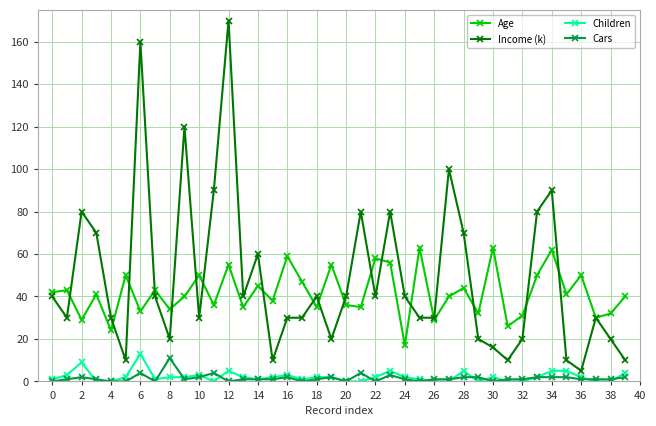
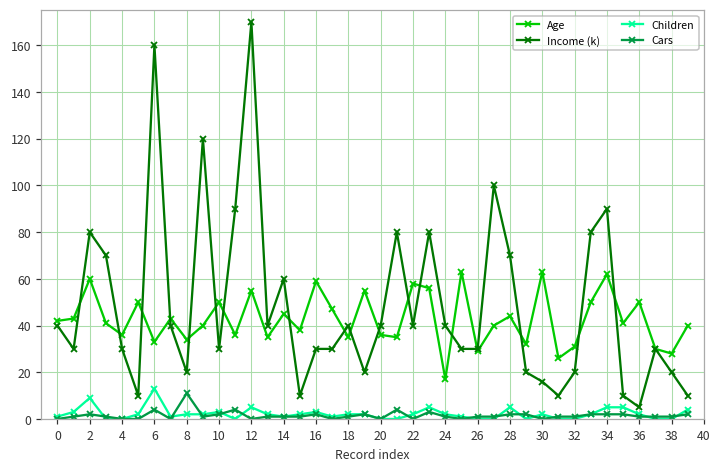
Age, 2: 29 -> 60
Age, 4: 24 -> 36
Age, 38: 32 -> 28
